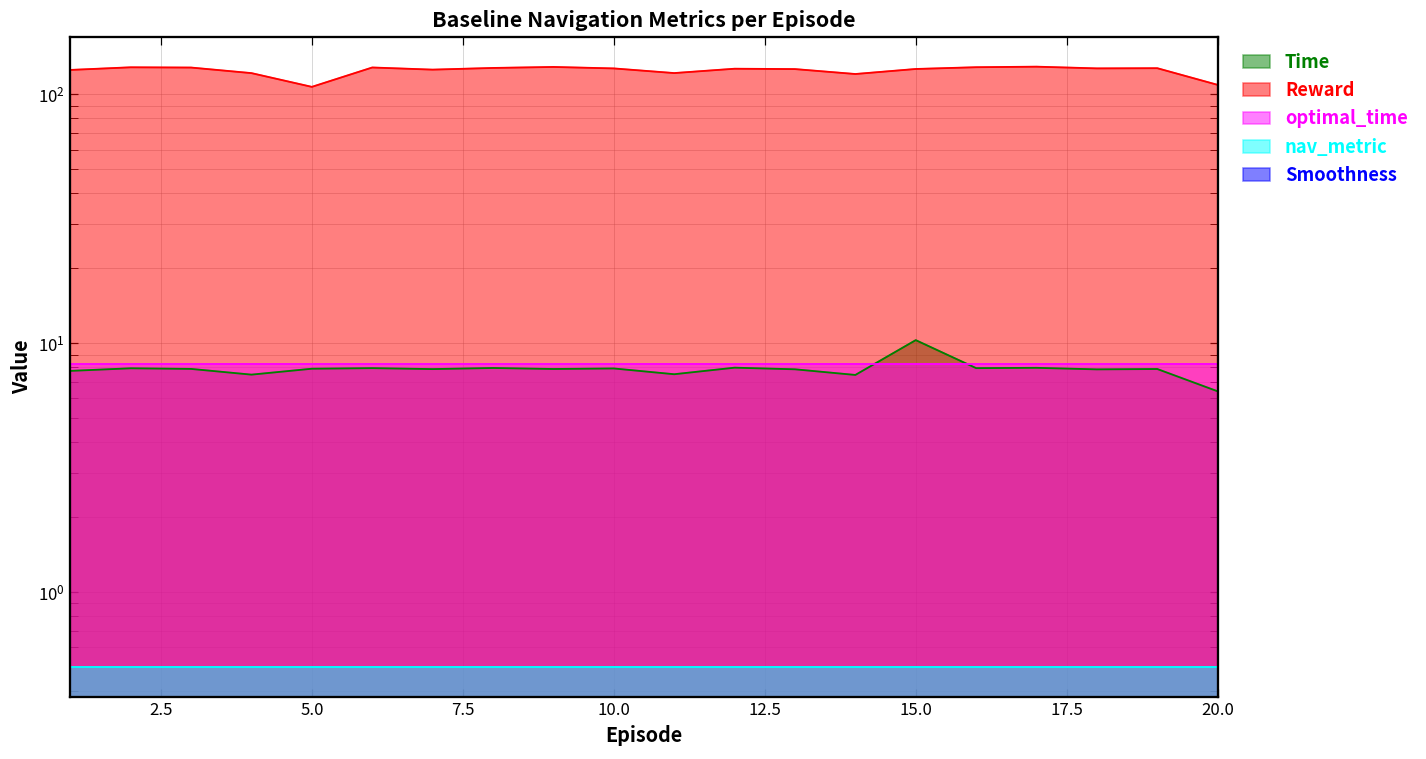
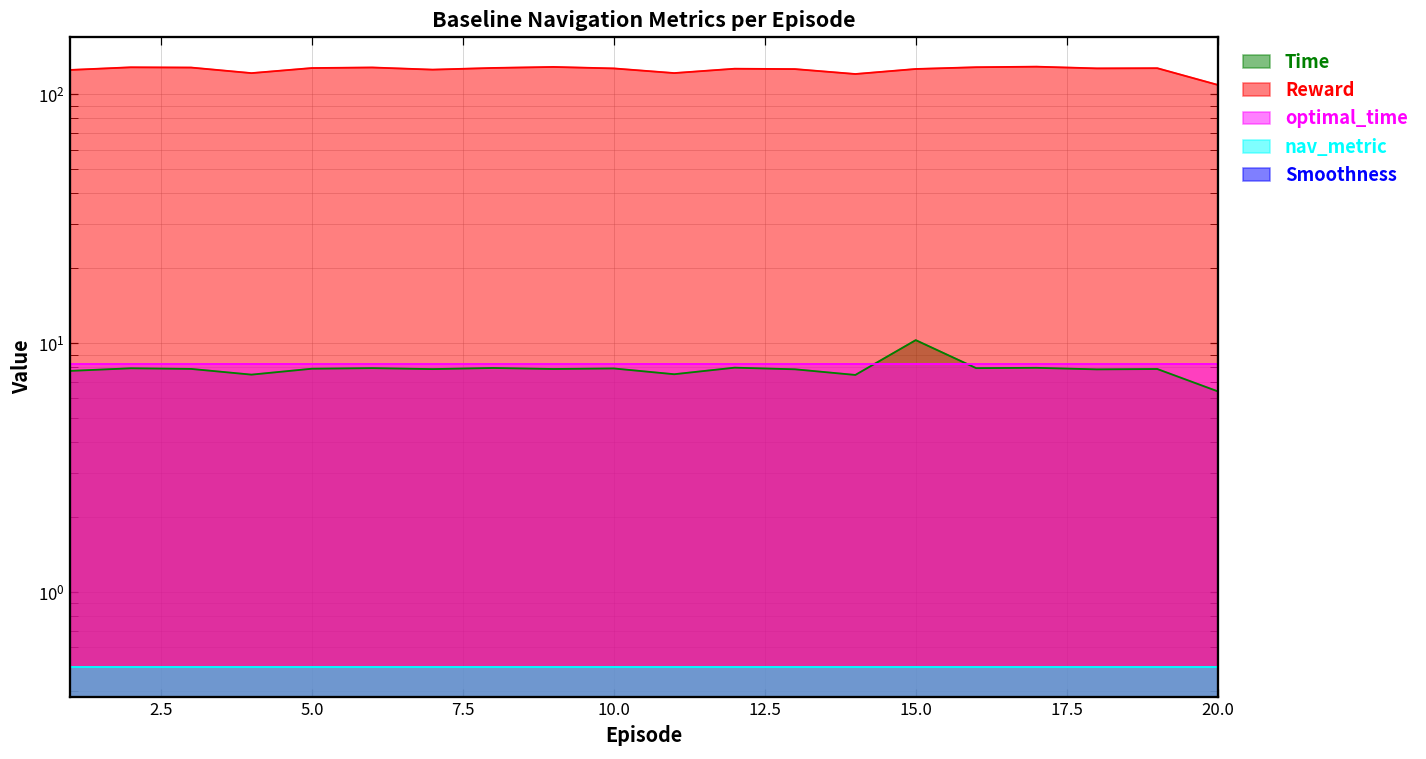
Reward, 5.0: 110 -> 130
